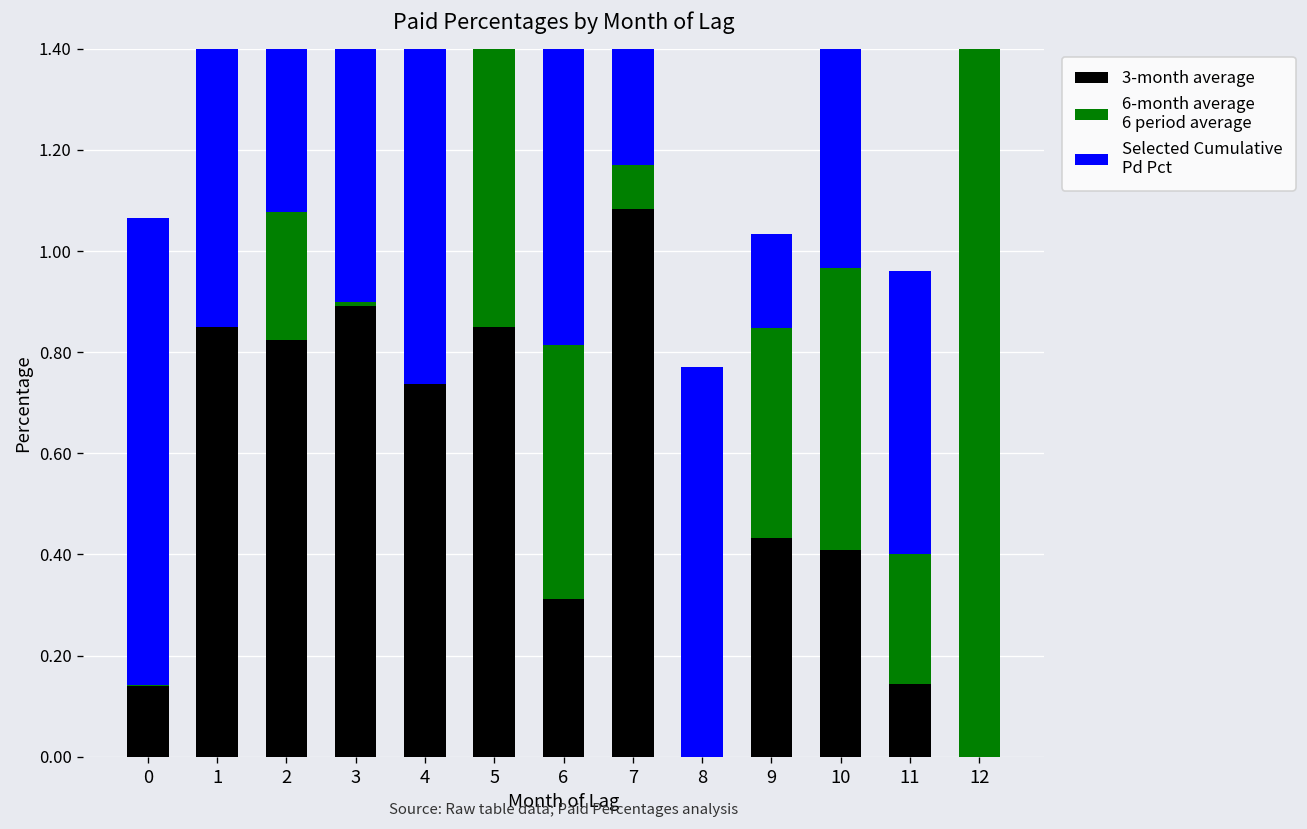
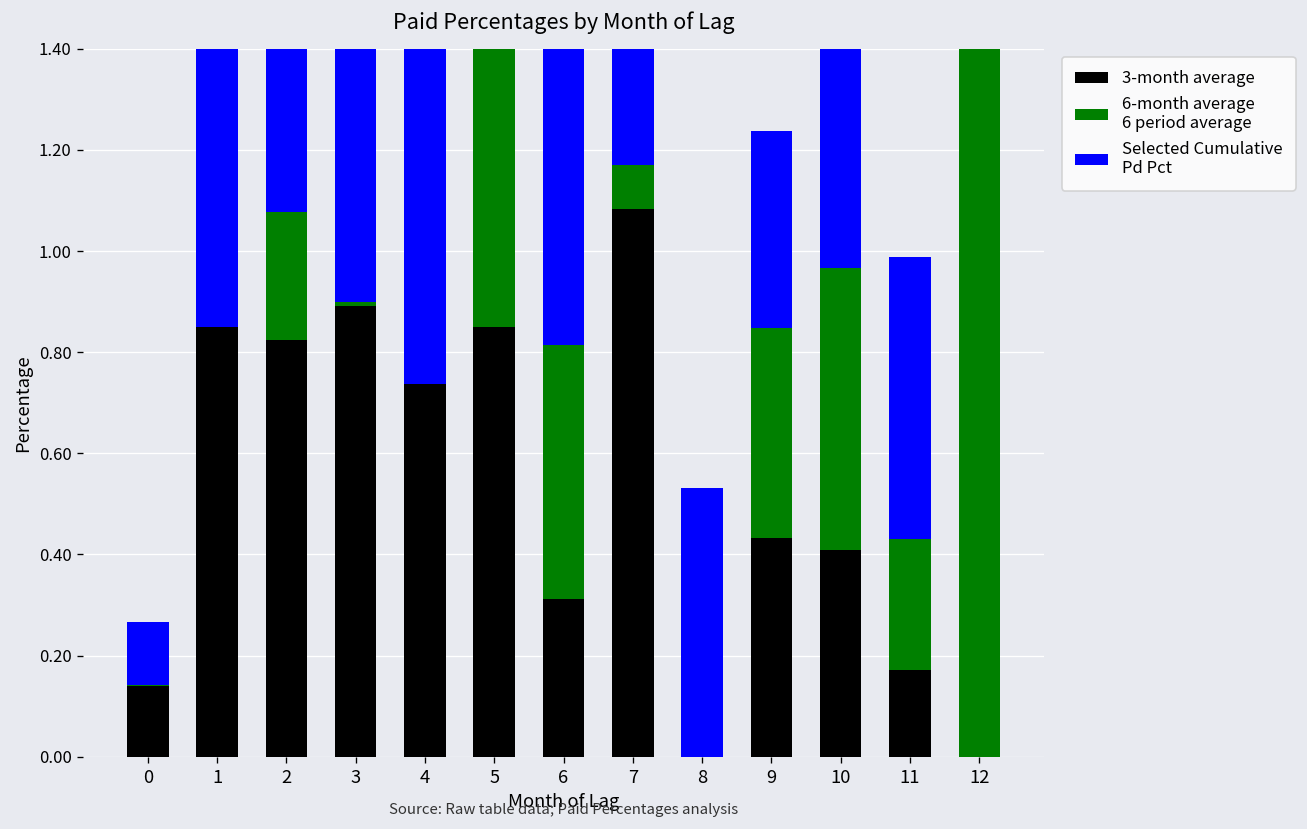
Selected Cumulative Pd Pct, 0: 0.92 -> 0.12
Selected Cumulative Pd Pct, 8: 0.77 -> 0.53
Selected Cumulative Pd Pct, 9: 0.19 -> 0.39
3-month average, 11: 0.14 -> 0.17
